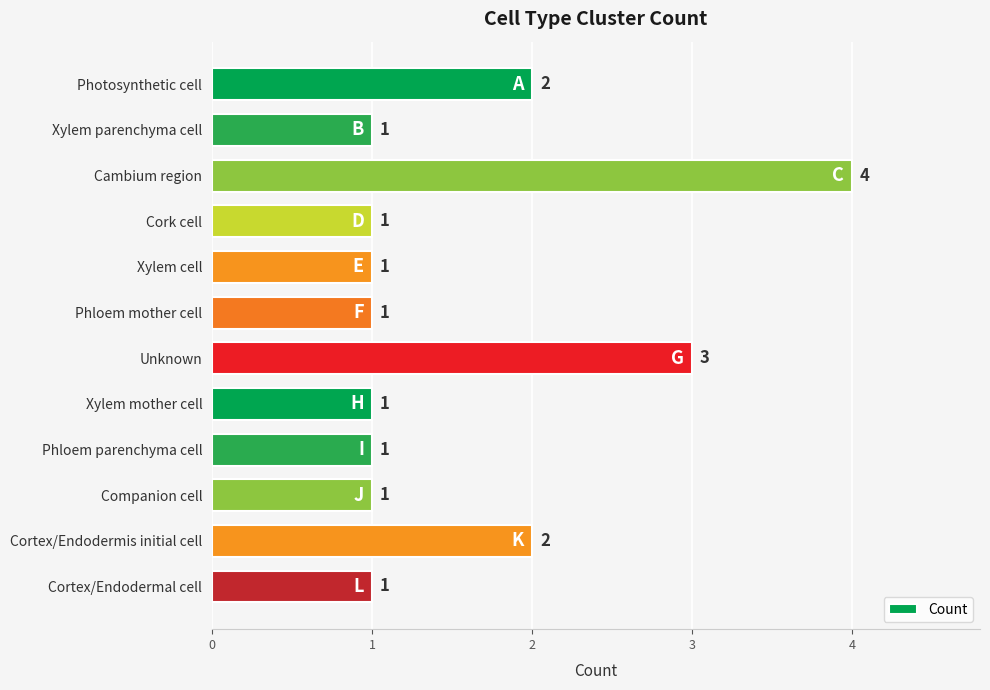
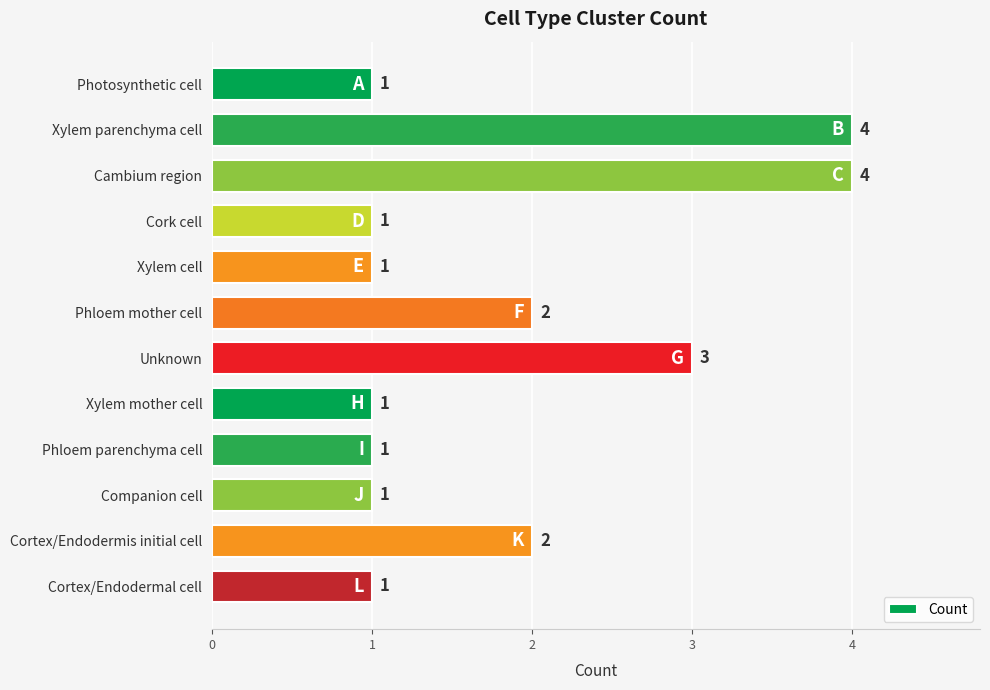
Photosynthetic cell: 2 -> 1
Xylem parenchyma cell: 1 -> 4
Phloem mother cell: 1 -> 2
